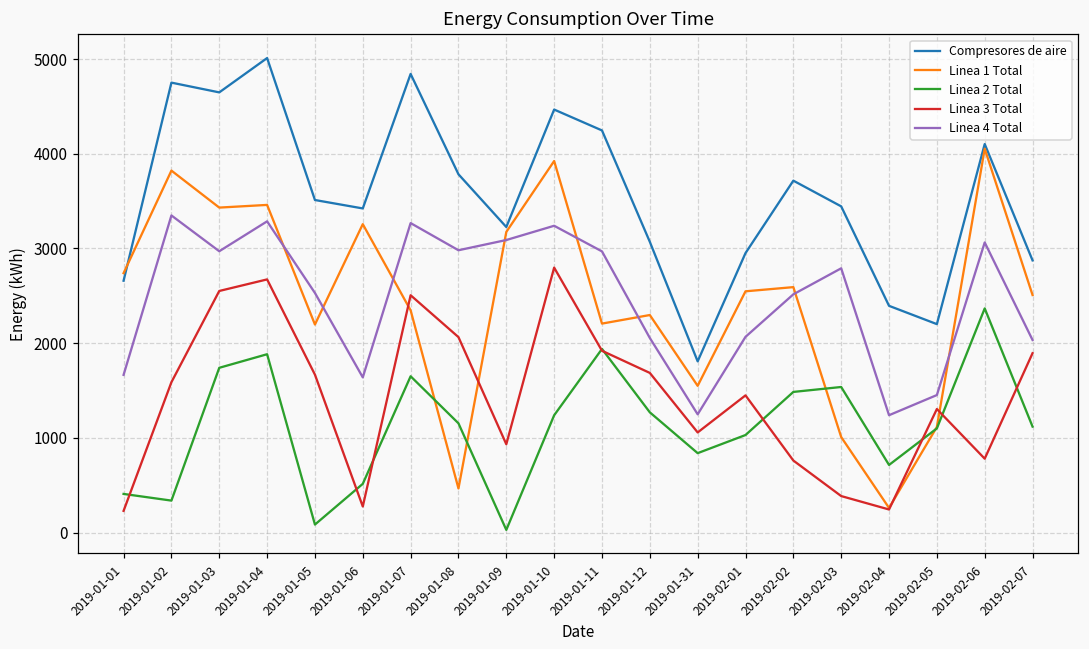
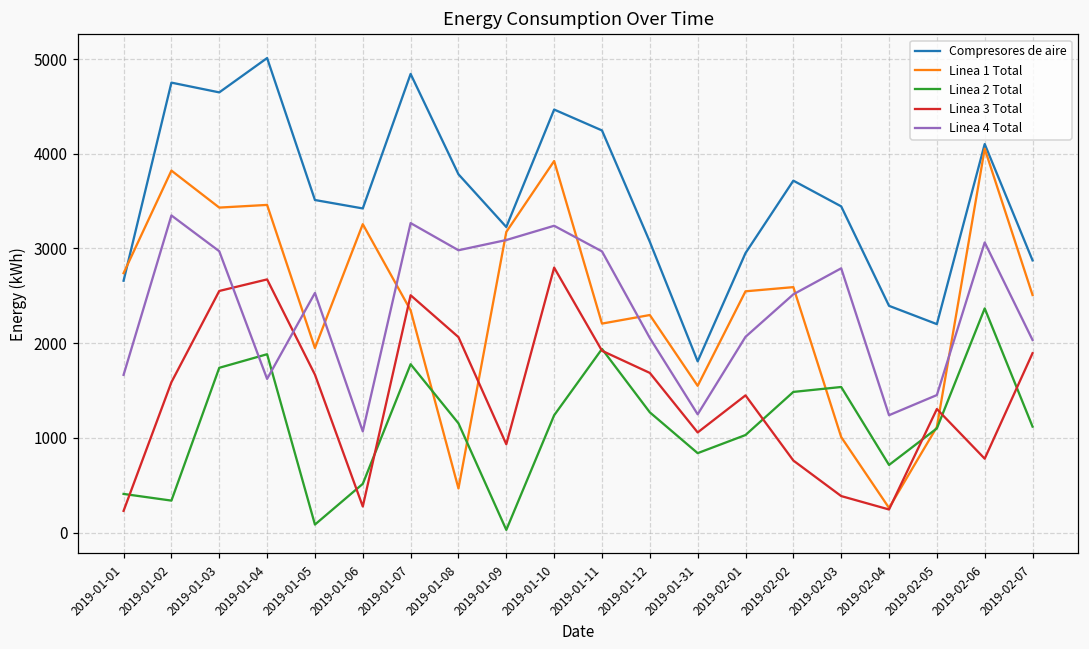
Linea 4 Total, 2019-01-04: 3300 -> 1600
Linea 1 Total, 2019-01-05: 2200 -> 1900
Linea 4 Total, 2019-01-06: 1600 -> 1100
Linea 2 Total, 2019-01-07: 1600 -> 1800
